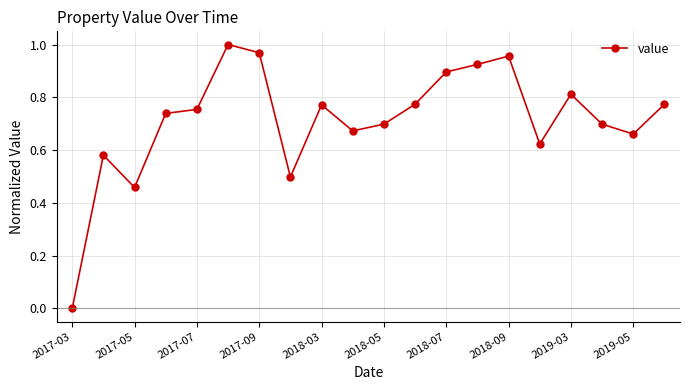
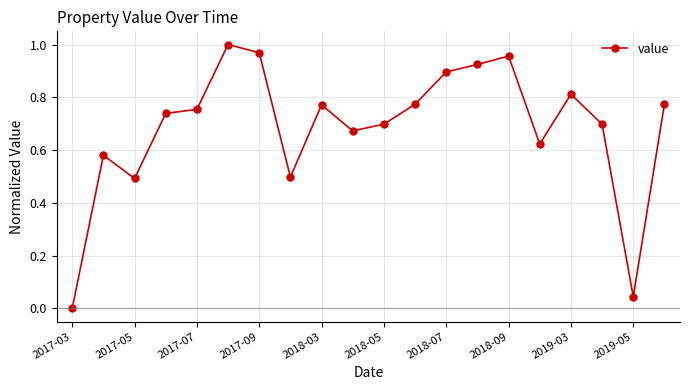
2017-05: 0.46 -> 0.49
2019-05: 0.66 -> 0.04
